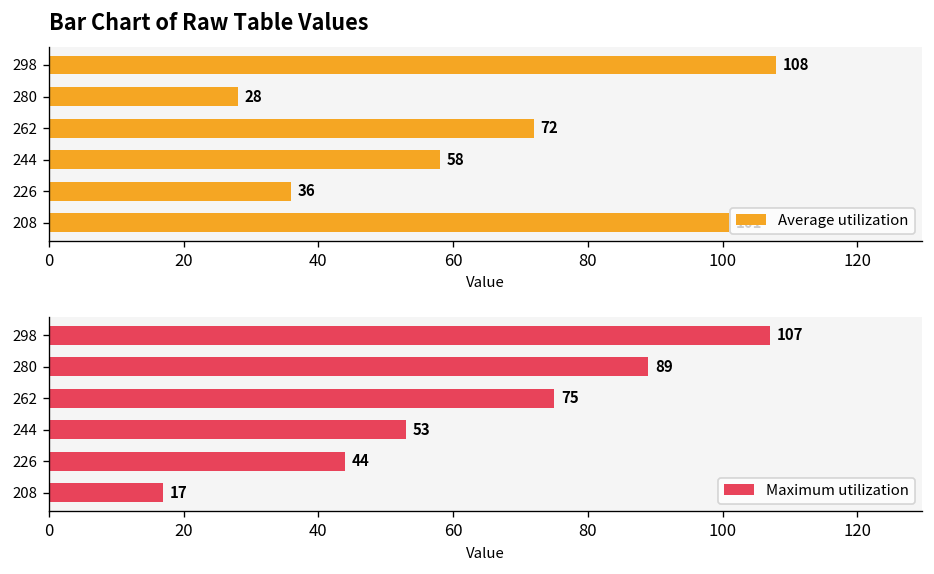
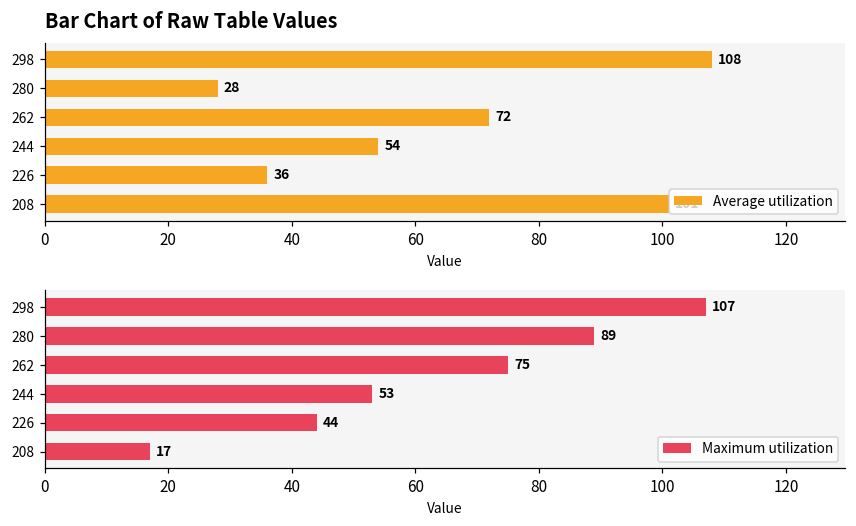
Bar Chart of Raw Table Values, 244: 58 -> 54
